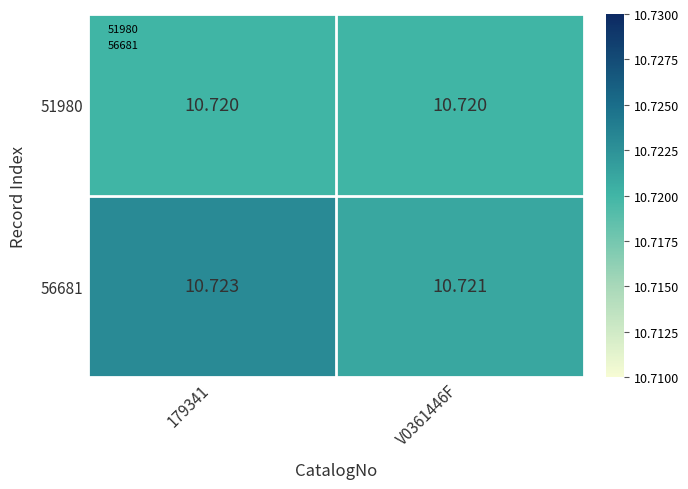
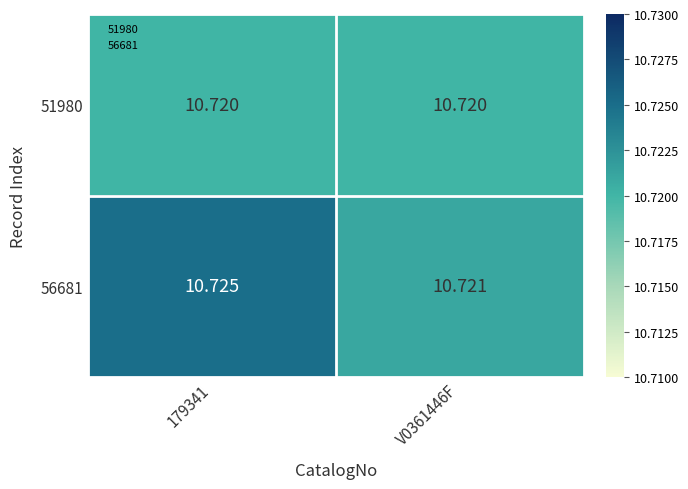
56681, 179341: 10.723 -> 10.725
